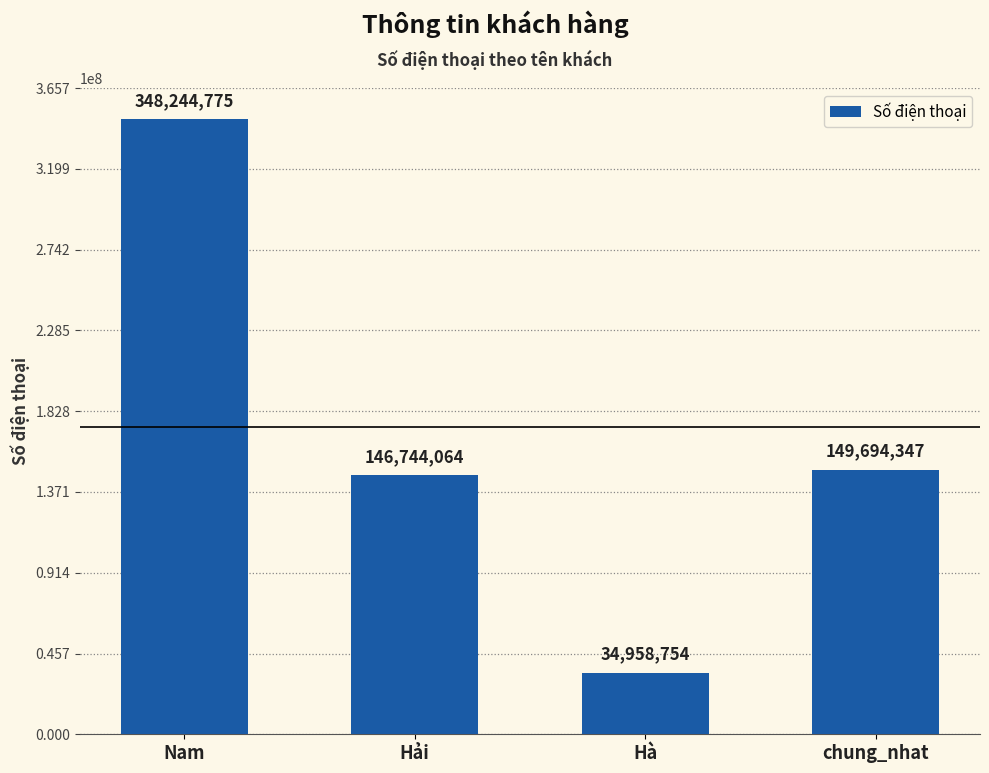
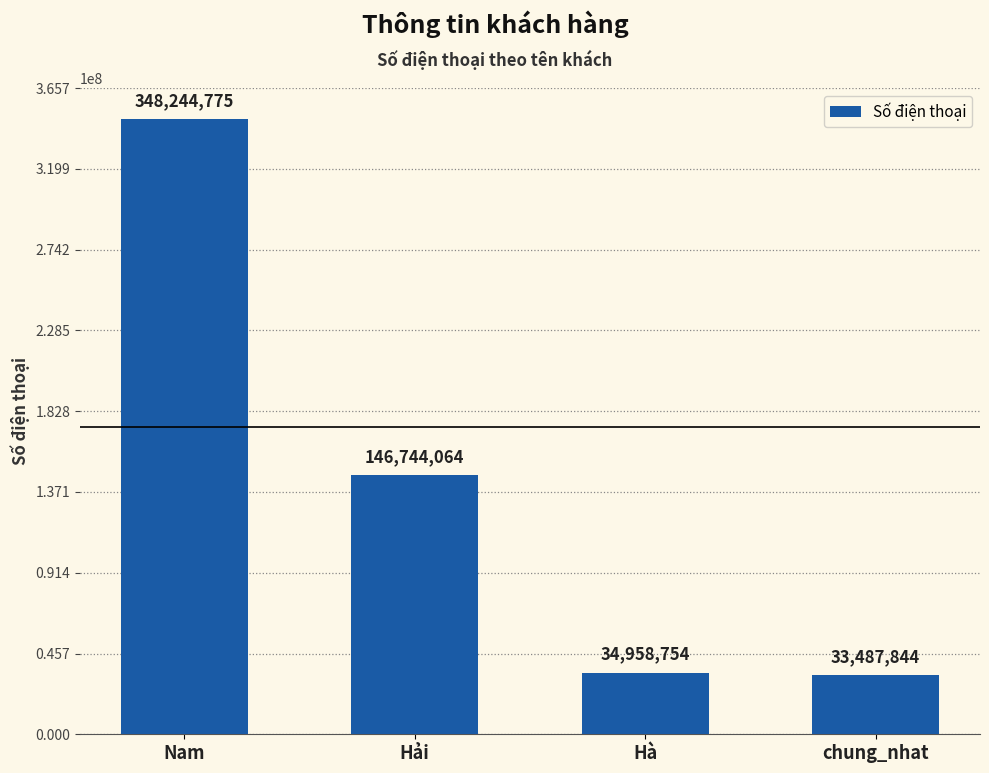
chung_nhat: 149,694,347 -> 33,487,844
